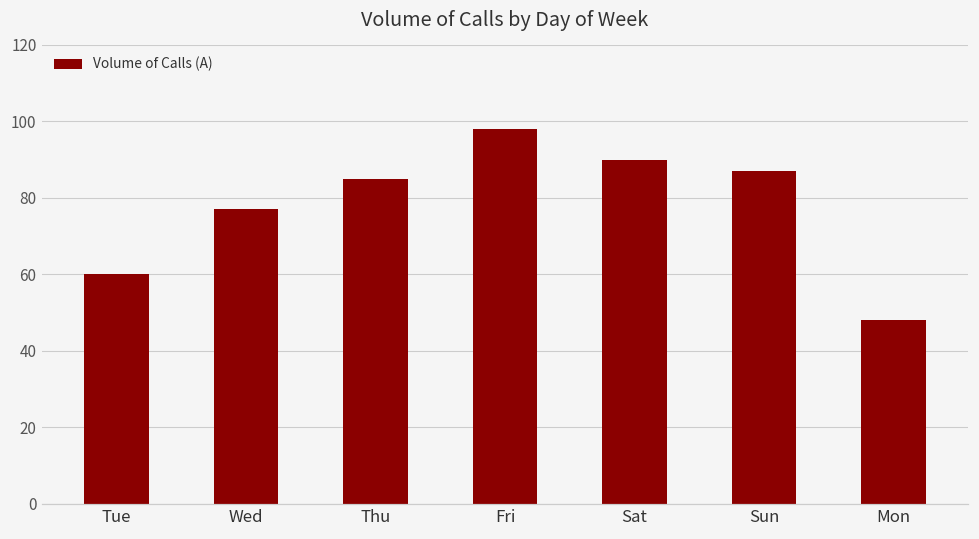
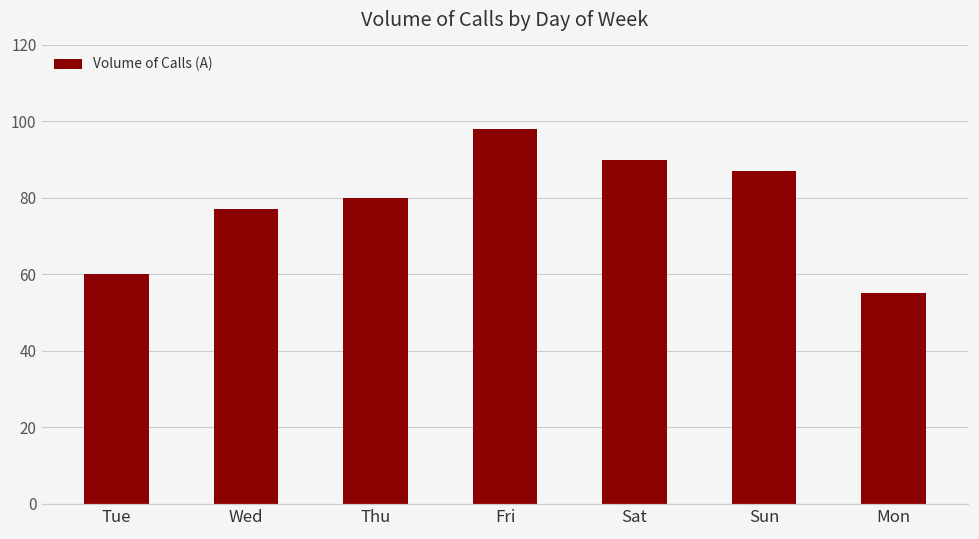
Thu: 85 -> 80
Mon: 48 -> 55
